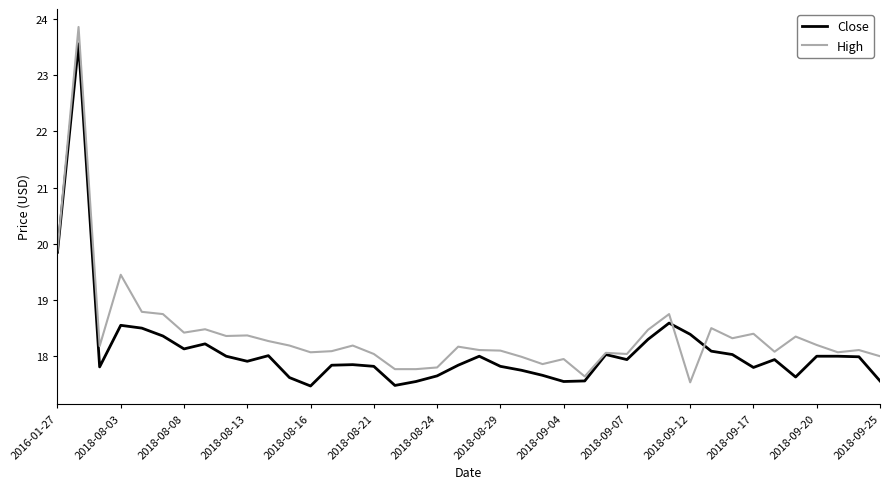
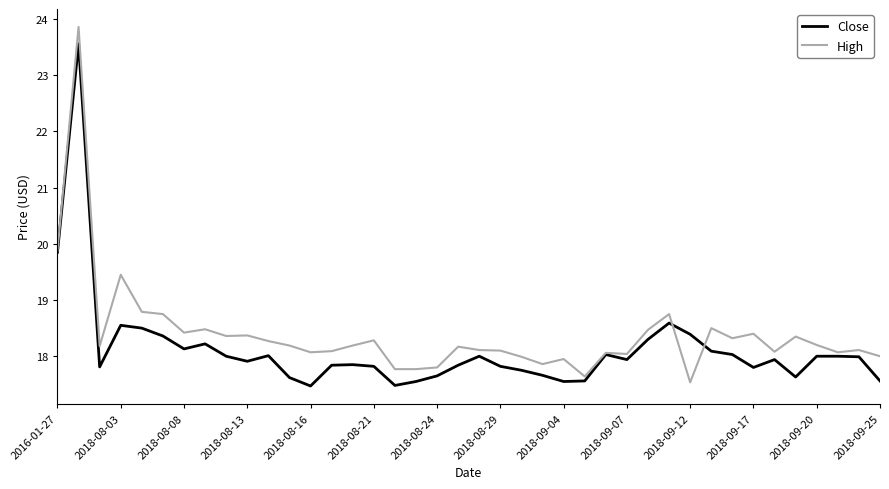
High, 2018-08-21: 18.0 -> 18.3
